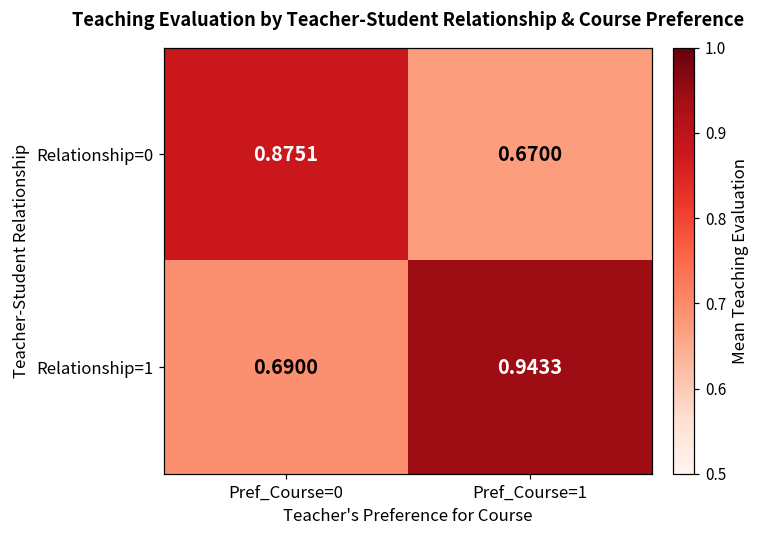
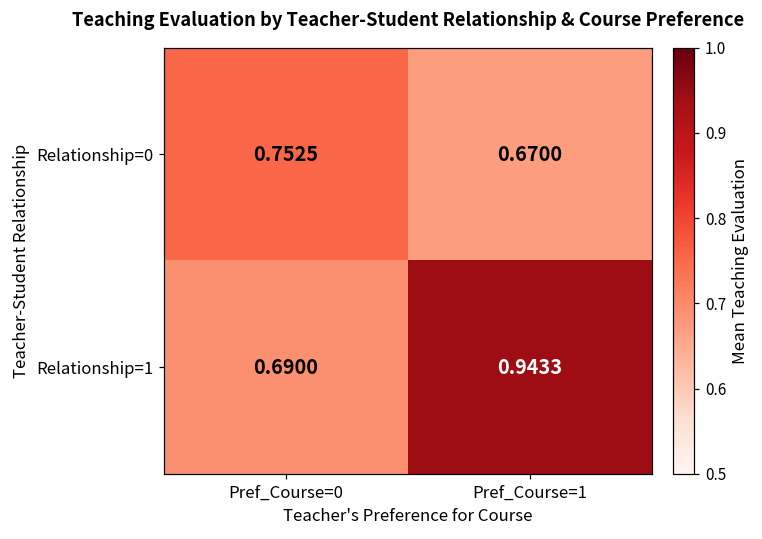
Relationship=0, Pref_Course=0: 0.8751 -> 0.7525
